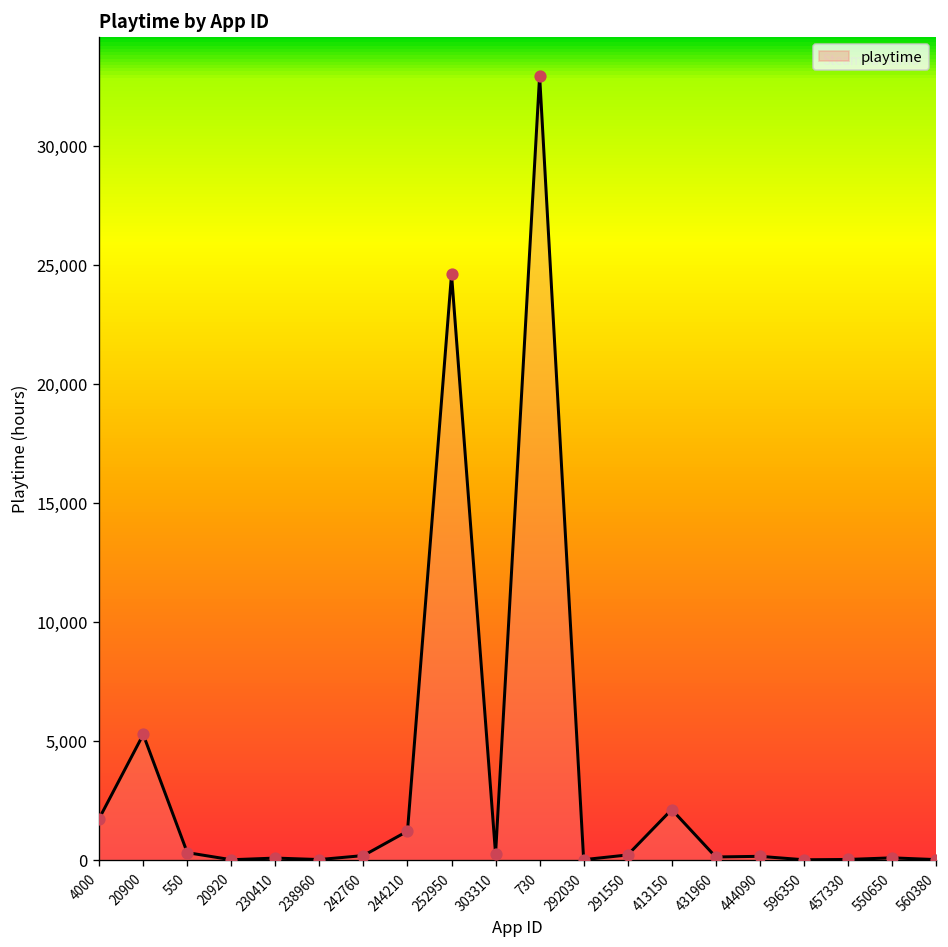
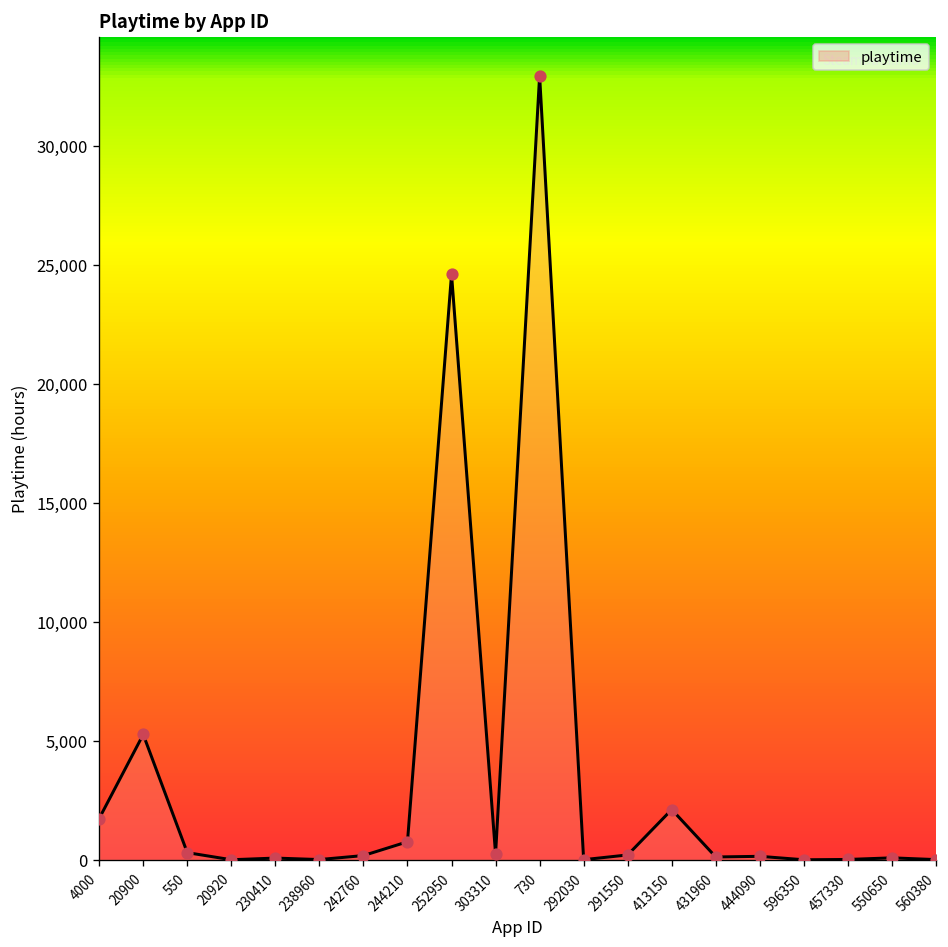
244210: 1,200 -> 800
